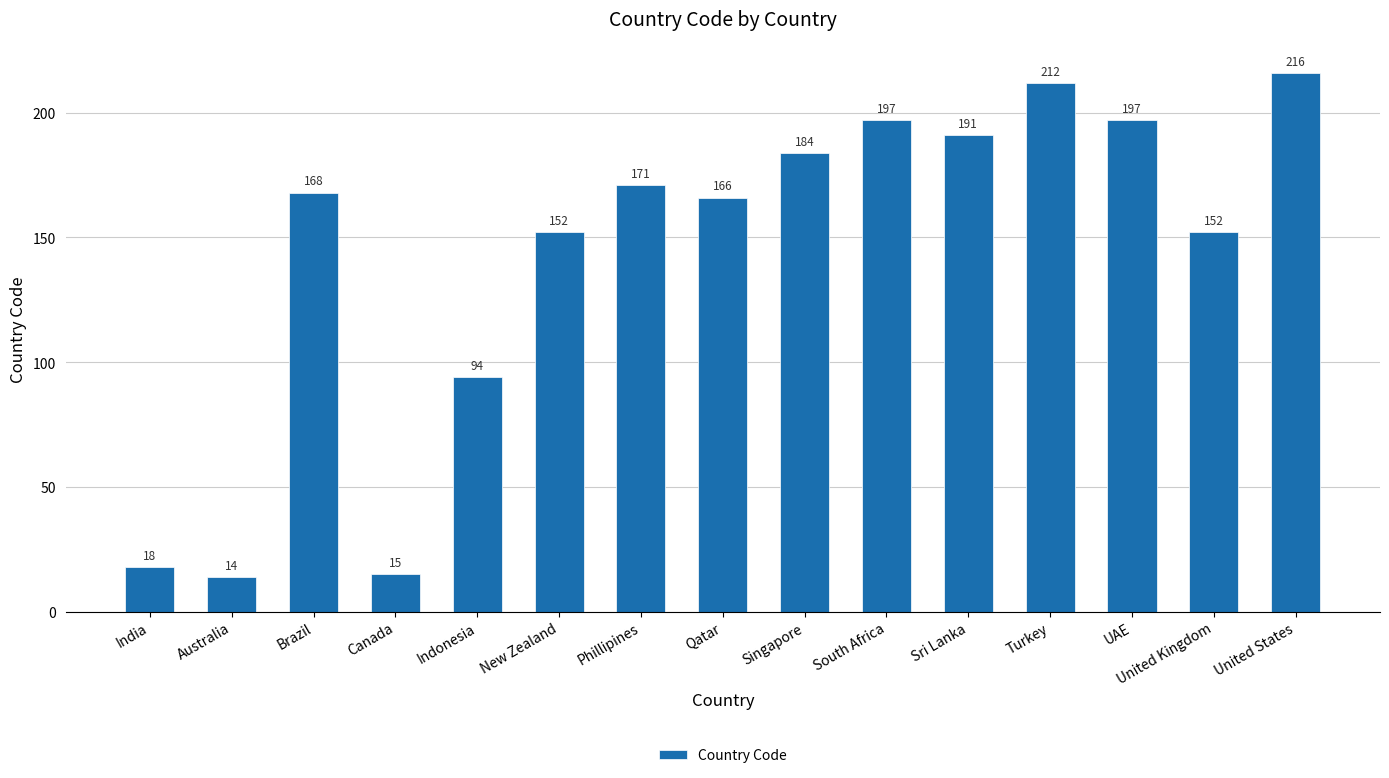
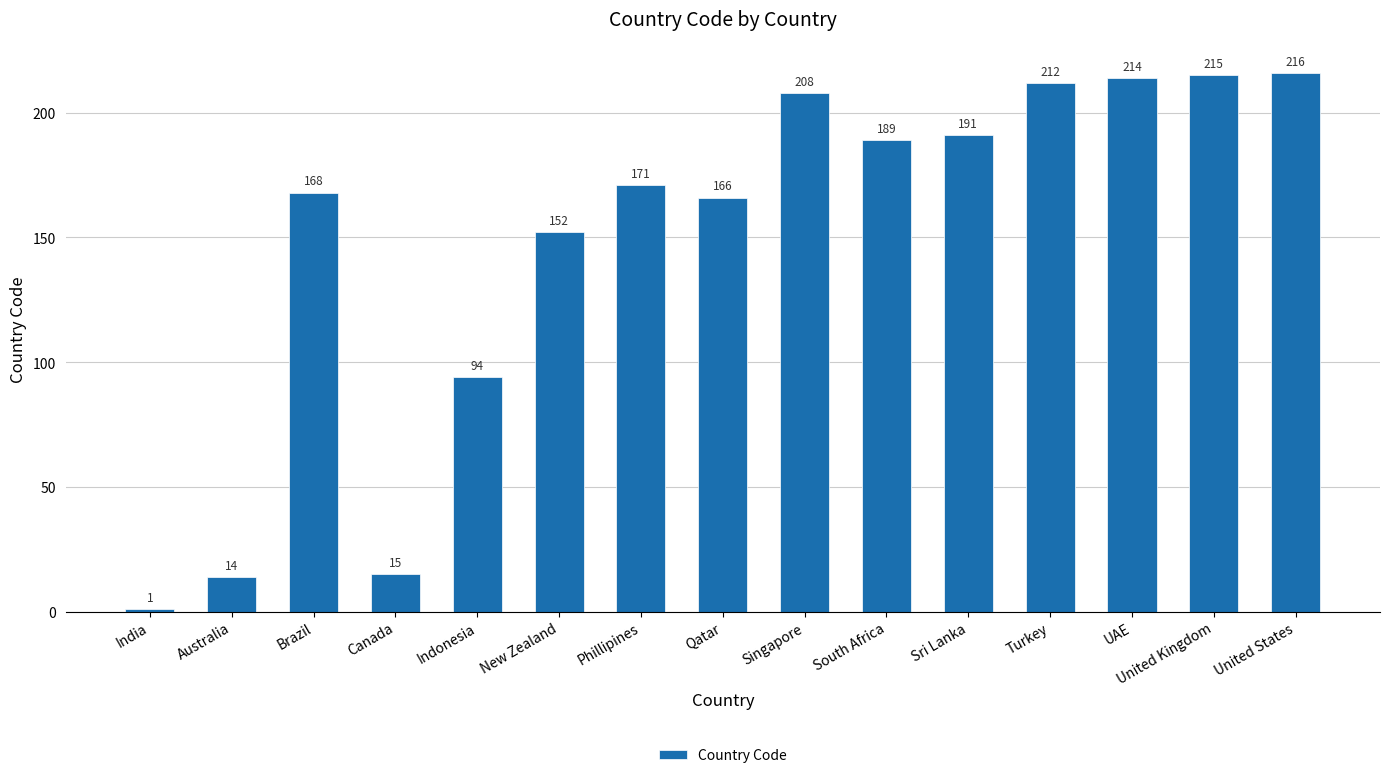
India: 18 -> 1
Singapore: 184 -> 208
South Africa: 197 -> 189
UAE: 197 -> 214
United Kingdom: 152 -> 215
